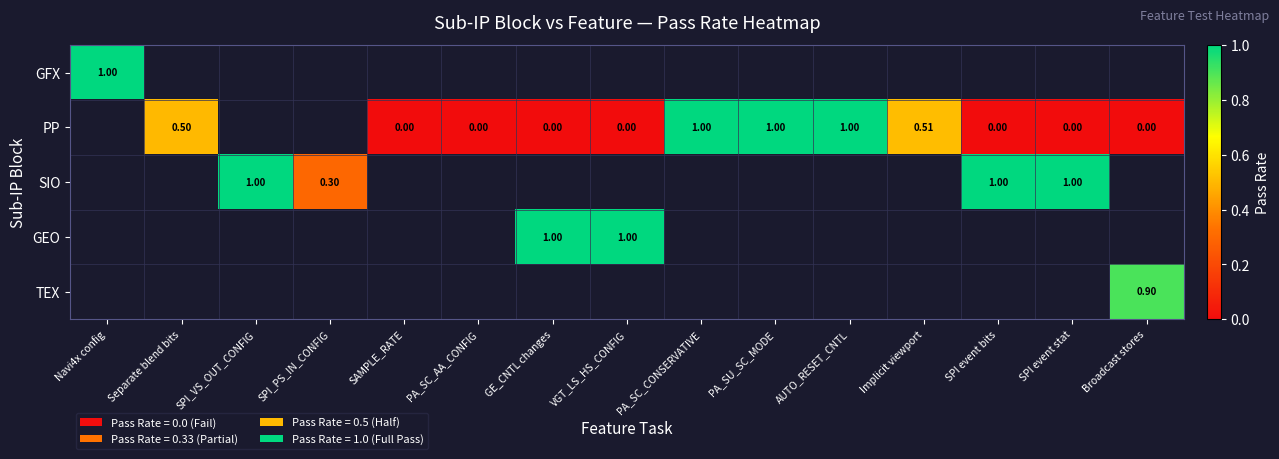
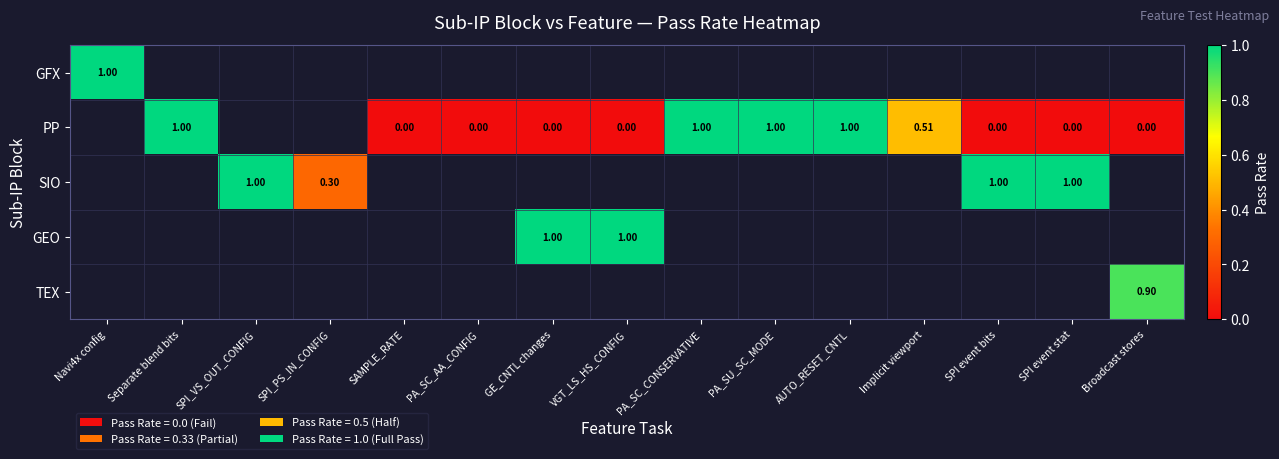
PP, Separate blend bits: 0.50 -> 1.00
